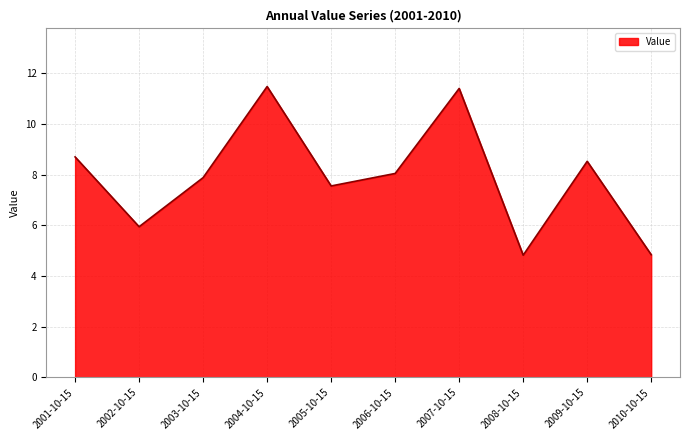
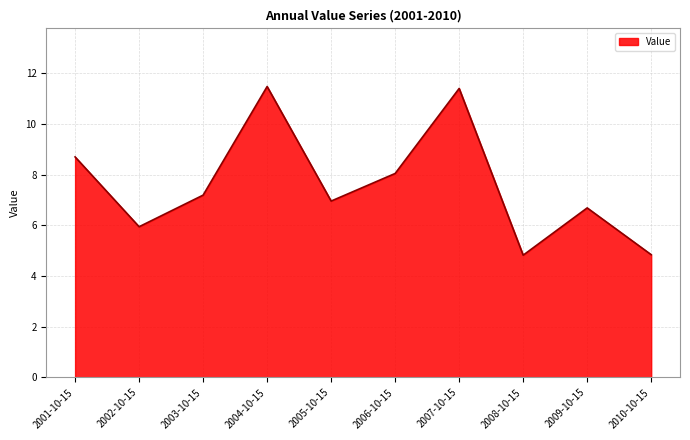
2003-10-15: 7.9 -> 7.2
2005-10-15: 7.6 -> 7.0
2009-10-15: 8.5 -> 6.7
